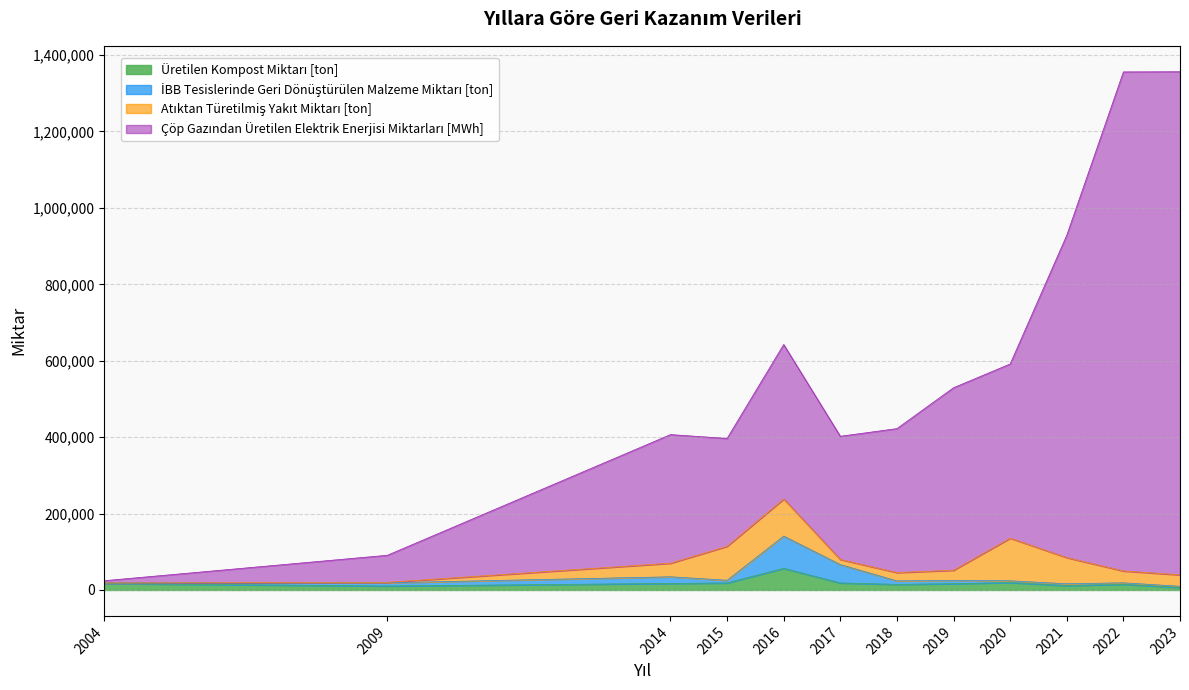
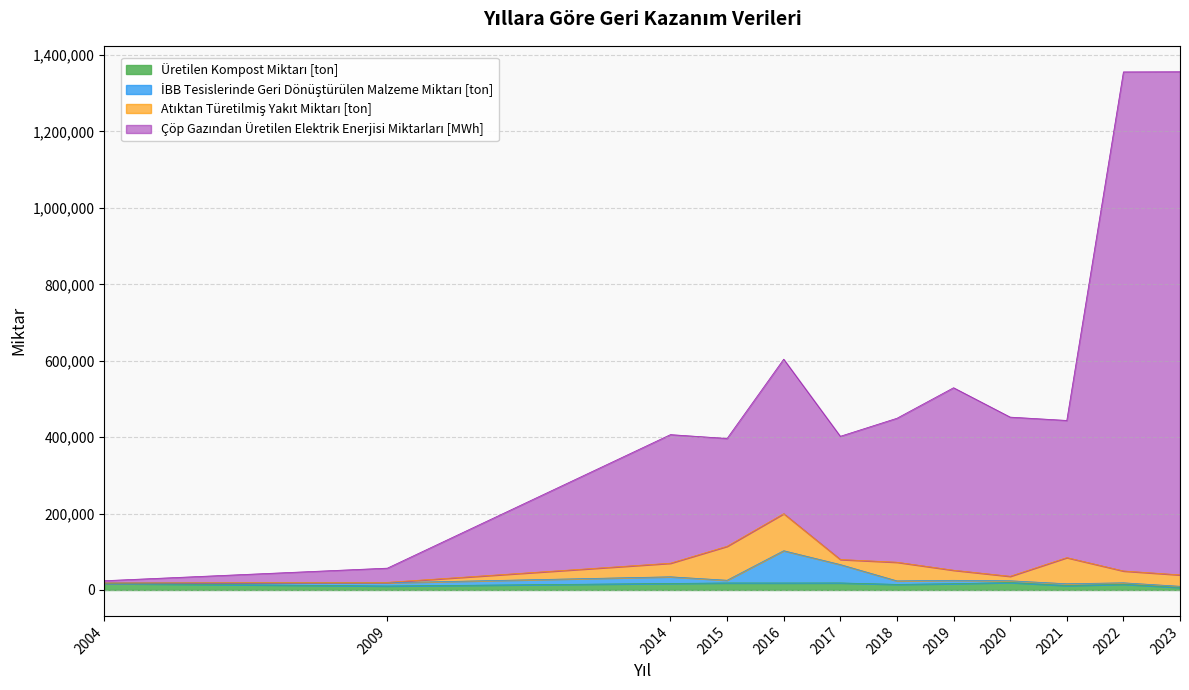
Çöp Gazından Üretilen Elektrik Enerjisi Miktarları [MWh], 2009: 70,000 -> 40,000
Üretilen Kompost Miktarı [ton], 2016: 60,000 -> 20,000
Atıktan Türetilmiş Yakıt Miktarı [ton], 2018: 20,000 -> 50,000
Atıktan Türetilmiş Yakıt Miktarı [ton], 2020: 110,000 -> 10,000
Çöp Gazından Üretilen Elektrik Enerjisi Miktarları [MWh], 2020: 460,000 -> 420,000
Çöp Gazından Üretilen Elektrik Enerjisi Miktarları [MWh], 2021: 840,000 -> 360,000
